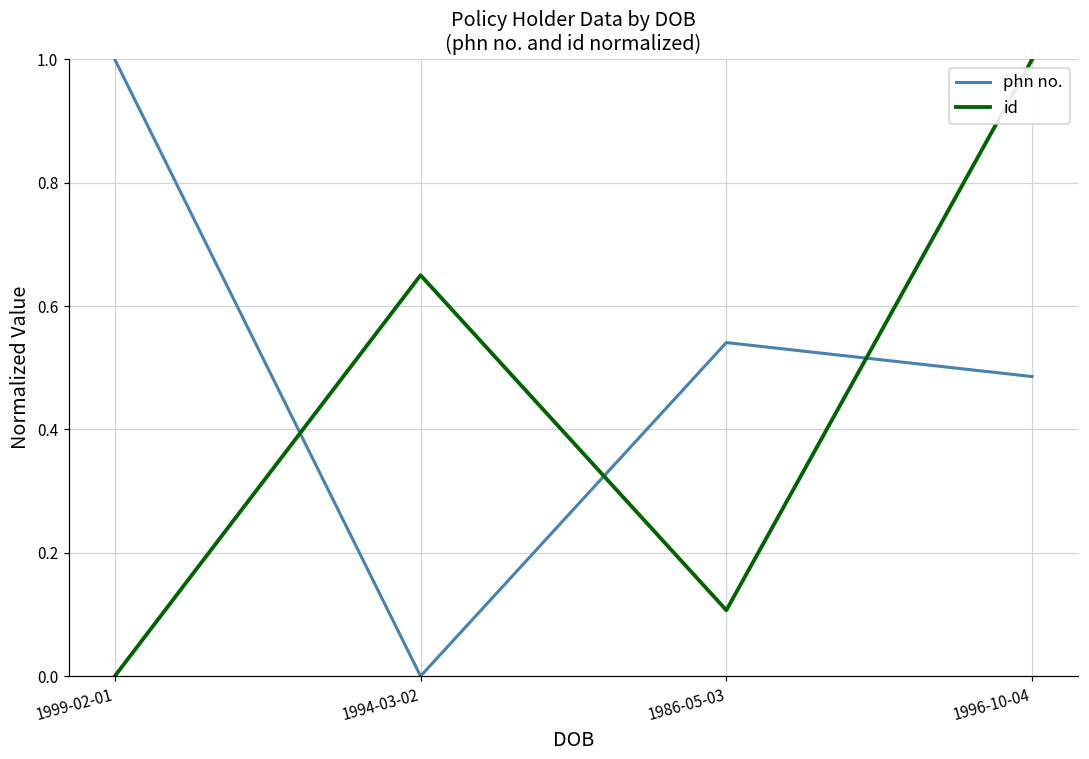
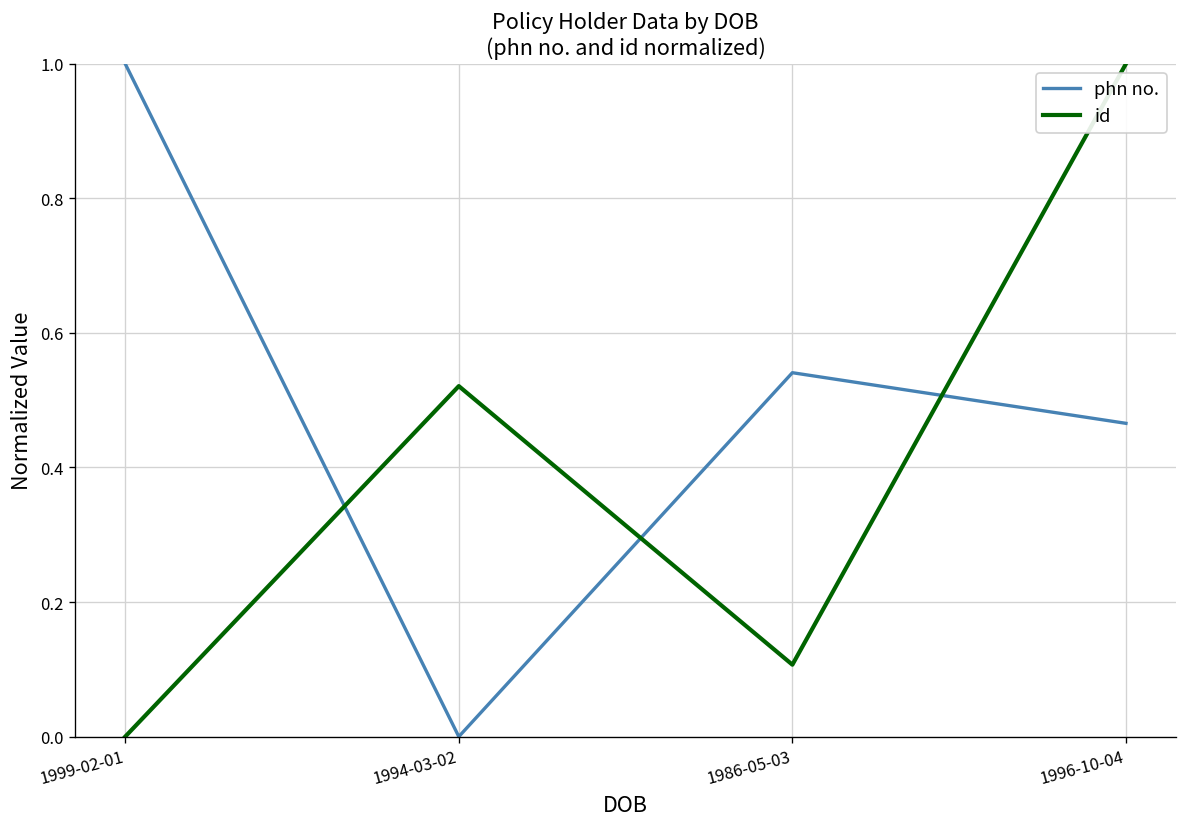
id, 1994-03-02: 0.65 -> 0.52
phn no., 1996-10-04: 0.49 -> 0.47
